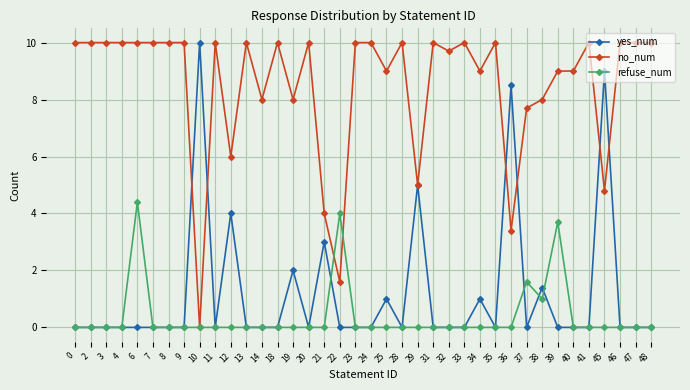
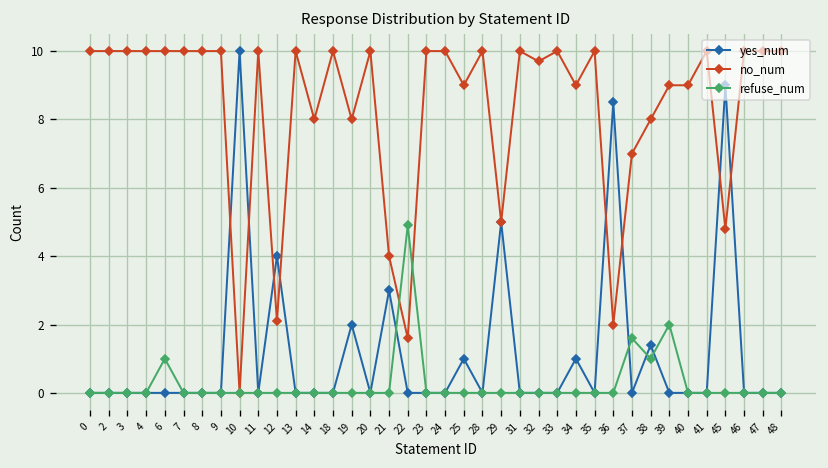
refuse_num, 6: 4.4 -> 1.0
no_num, 12: 6.0 -> 2.1
refuse_num, 22: 4.0 -> 4.9
no_num, 36: 3.4 -> 2.0
no_num, 37: 7.7 -> 7.0
refuse_num, 39: 3.7 -> 2.0
